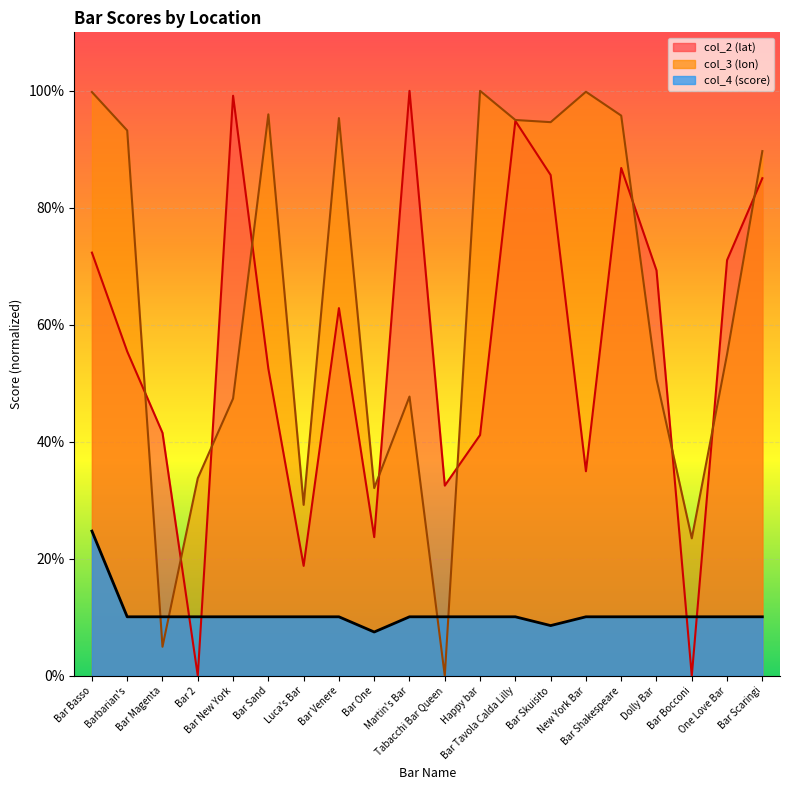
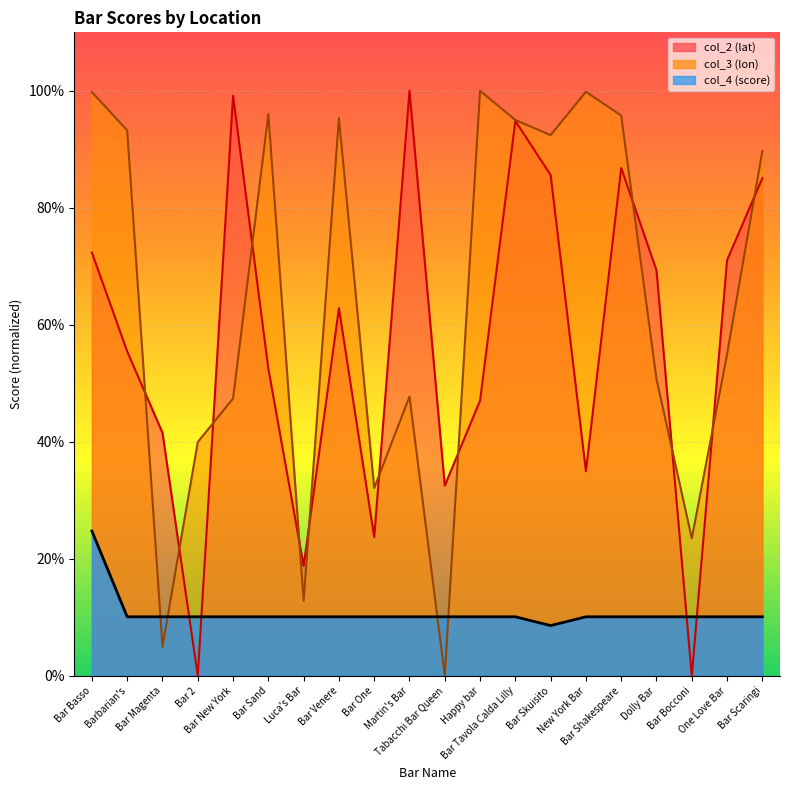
col_3 (lon), Bar 2: 34% -> 40%
col_3 (lon), Luca's Bar: 29% -> 13%
col_4 (score), Bar One: 8% -> 10%
col_2 (lat), Happy bar: 41% -> 47%
col_3 (lon), Bar Skuisito: 95% -> 92%
